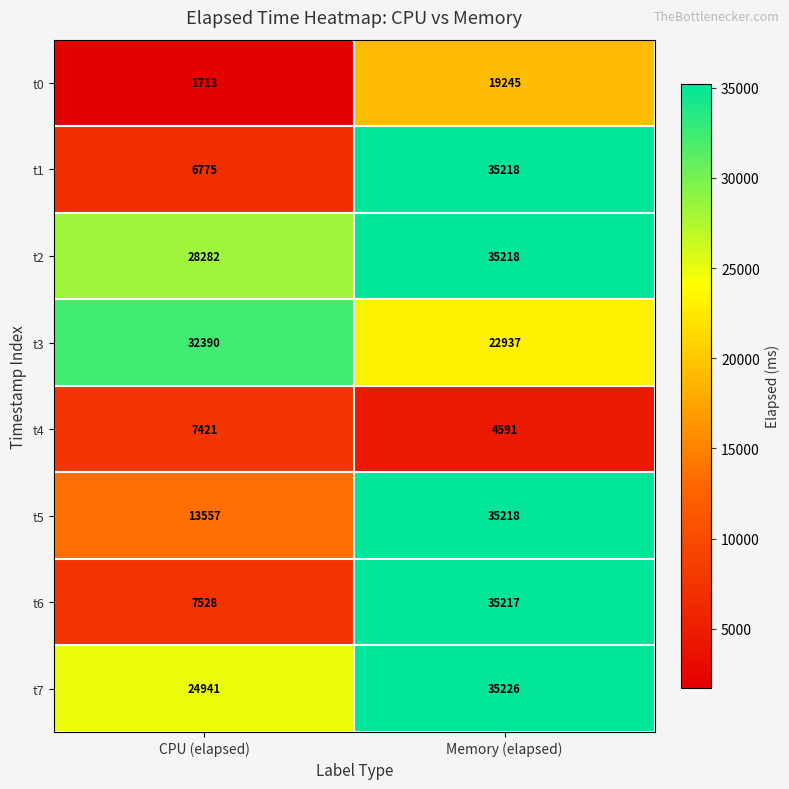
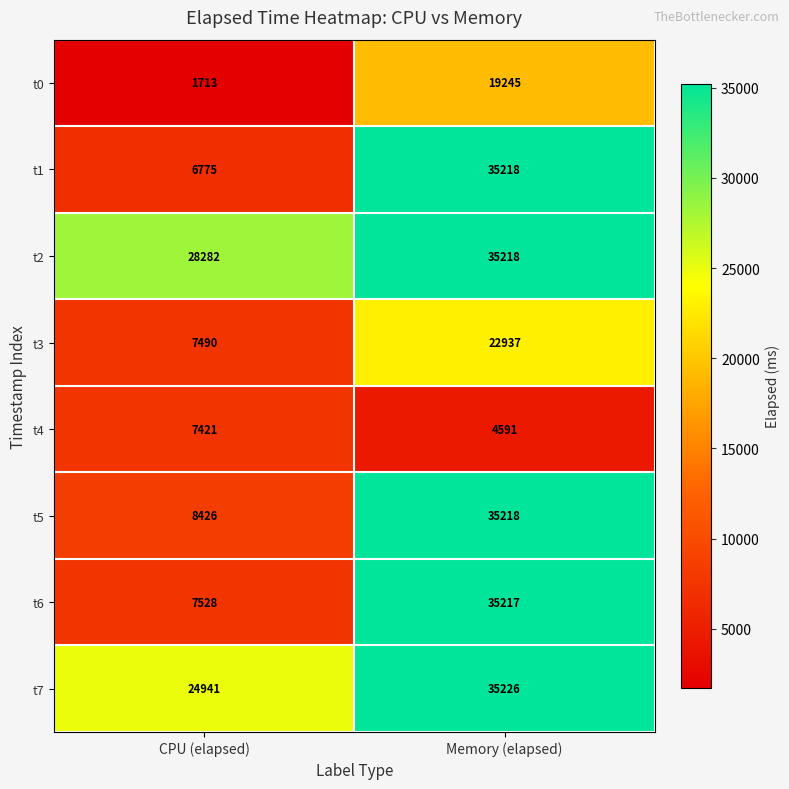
t3, CPU (elapsed): 32390 -> 7490
t5, CPU (elapsed): 13557 -> 8426
